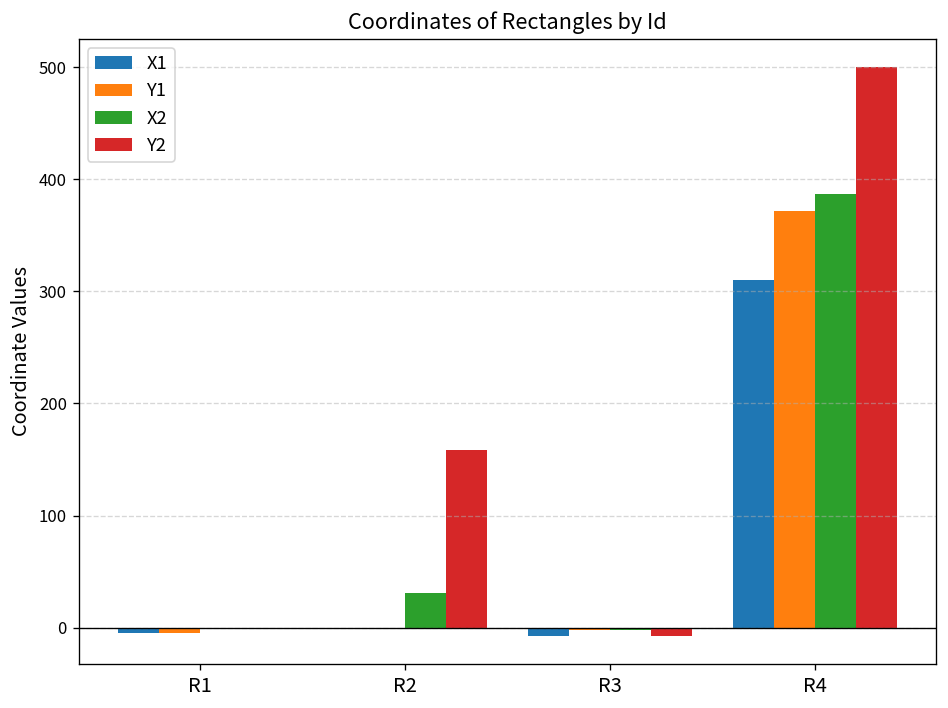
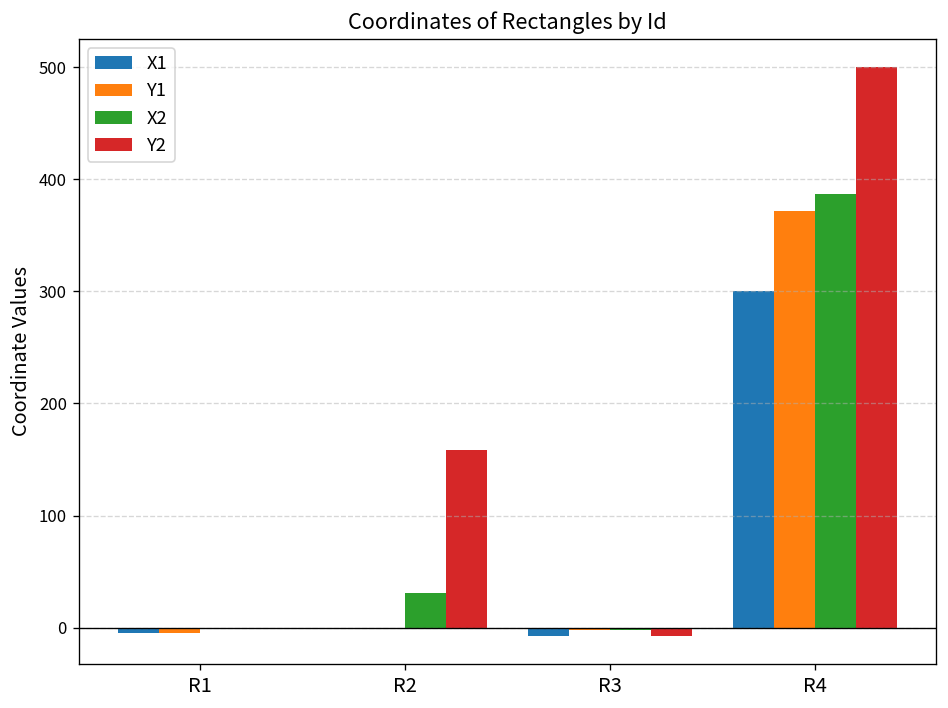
X1, R4: 310 -> 300
